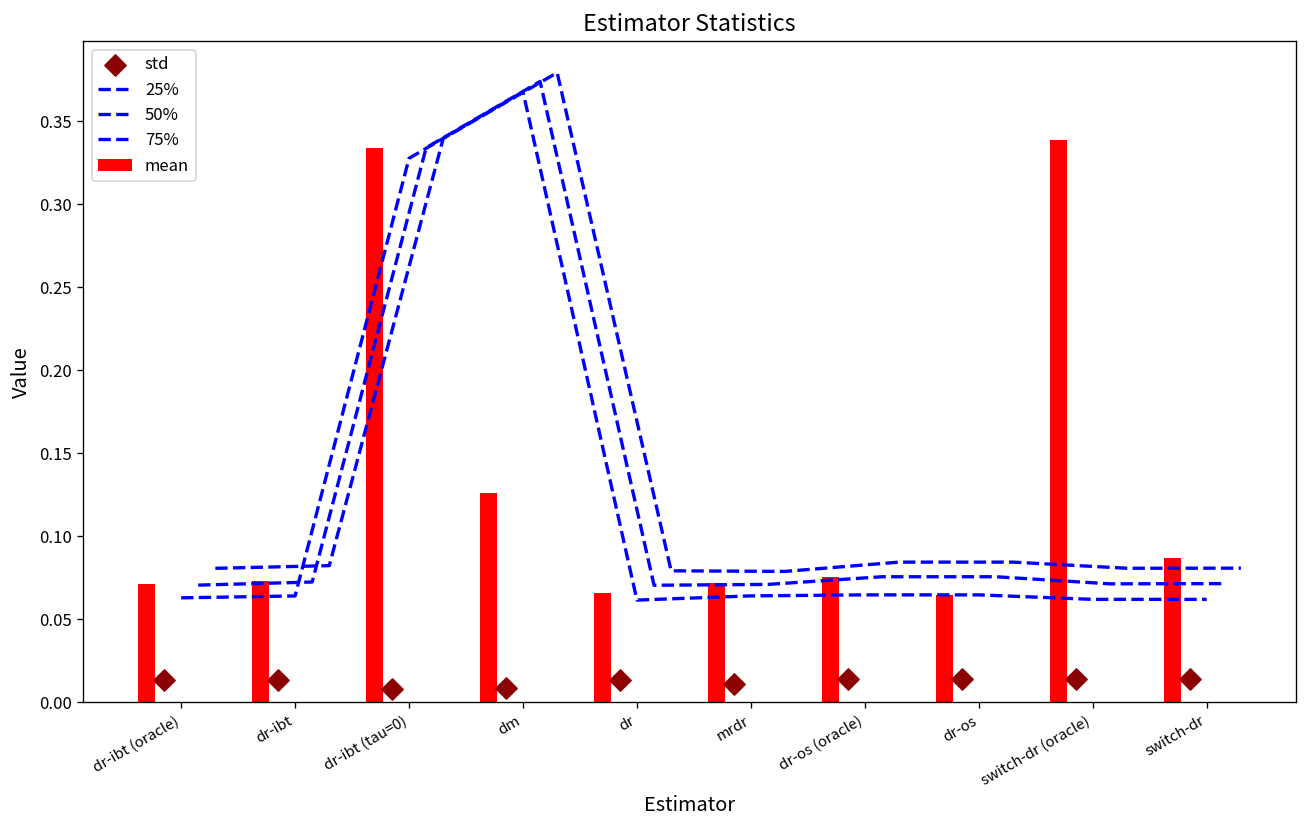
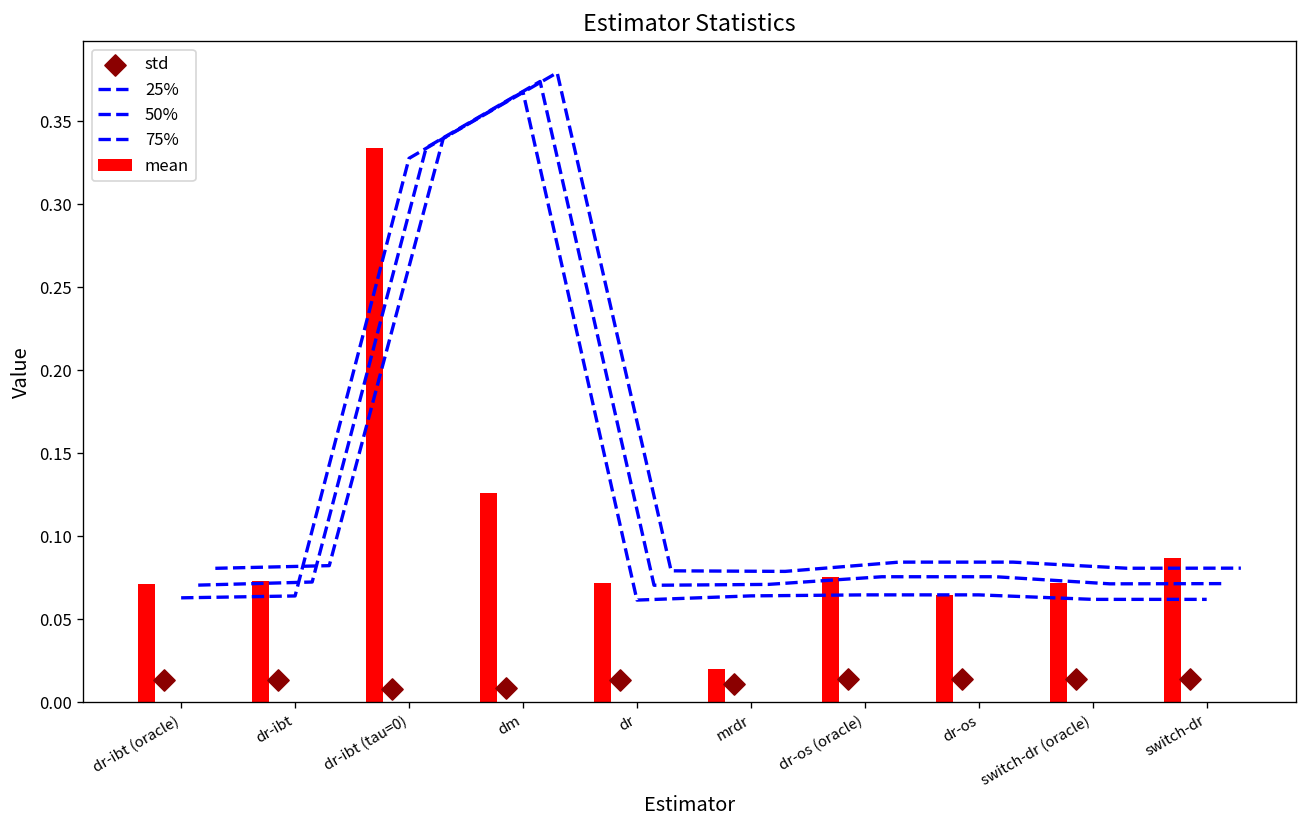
mean, dr: 0.066 -> 0.072
mean, mrdr: 0.072 -> 0.020
mean, switch-dr (oracle): 0.339 -> 0.072
